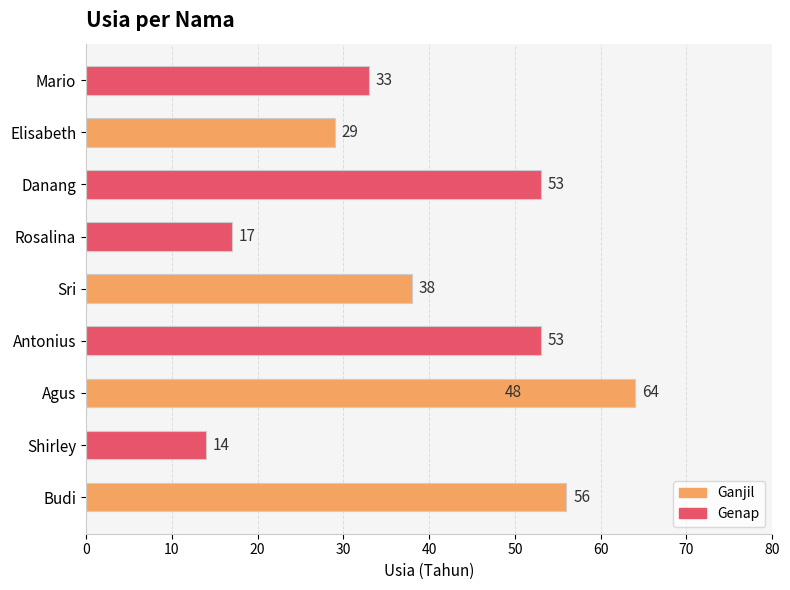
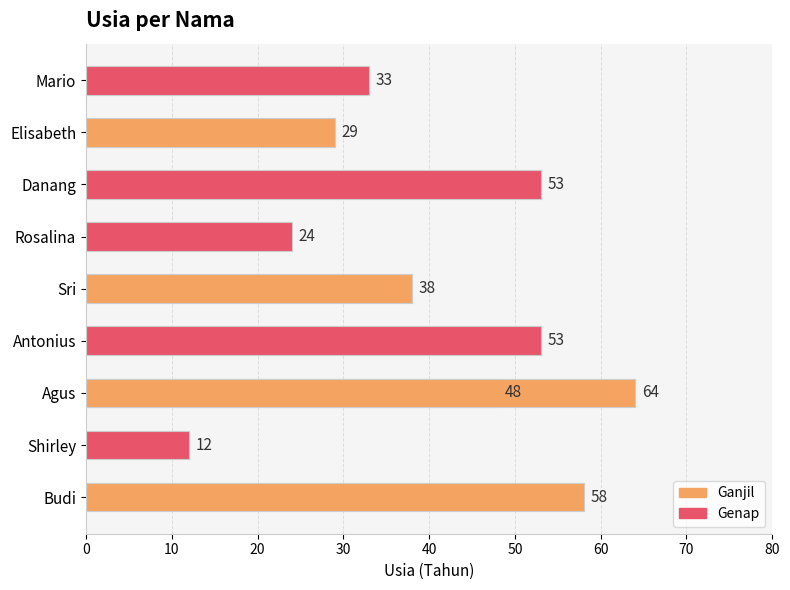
Rosalina: 17 -> 24
Shirley: 14 -> 12
Budi: 56 -> 58
